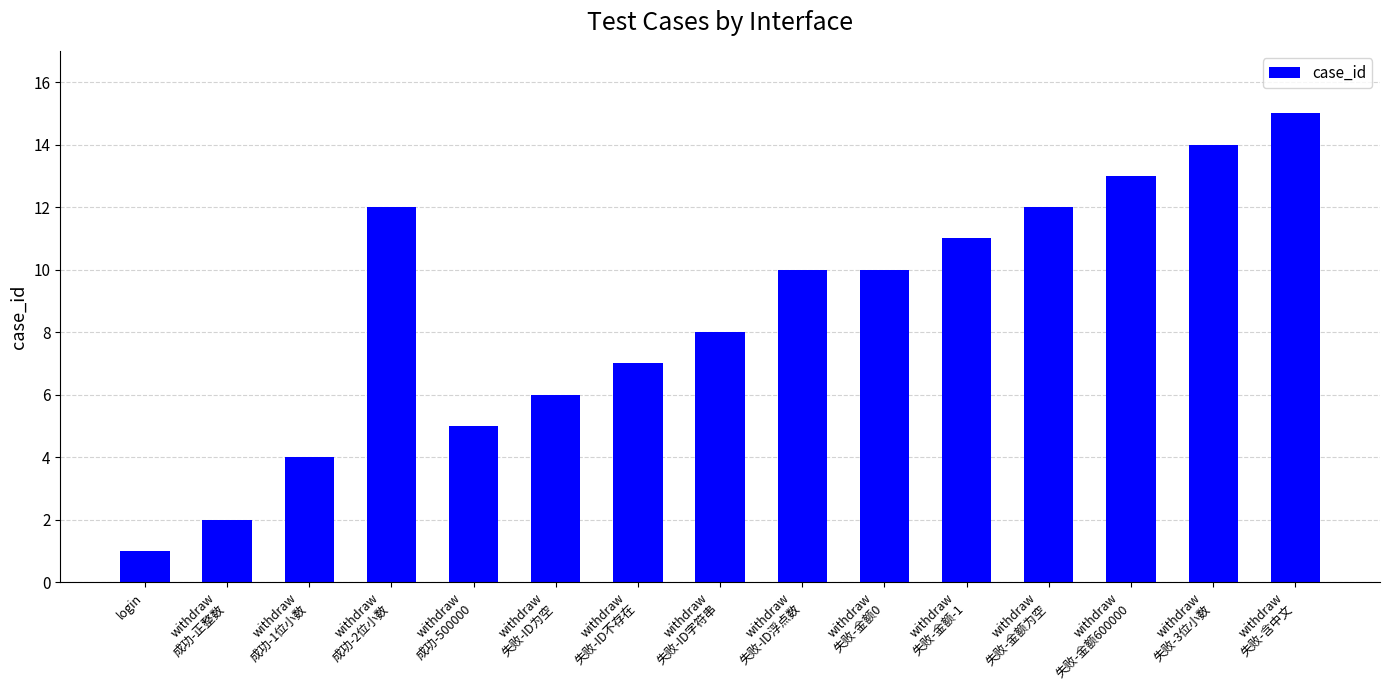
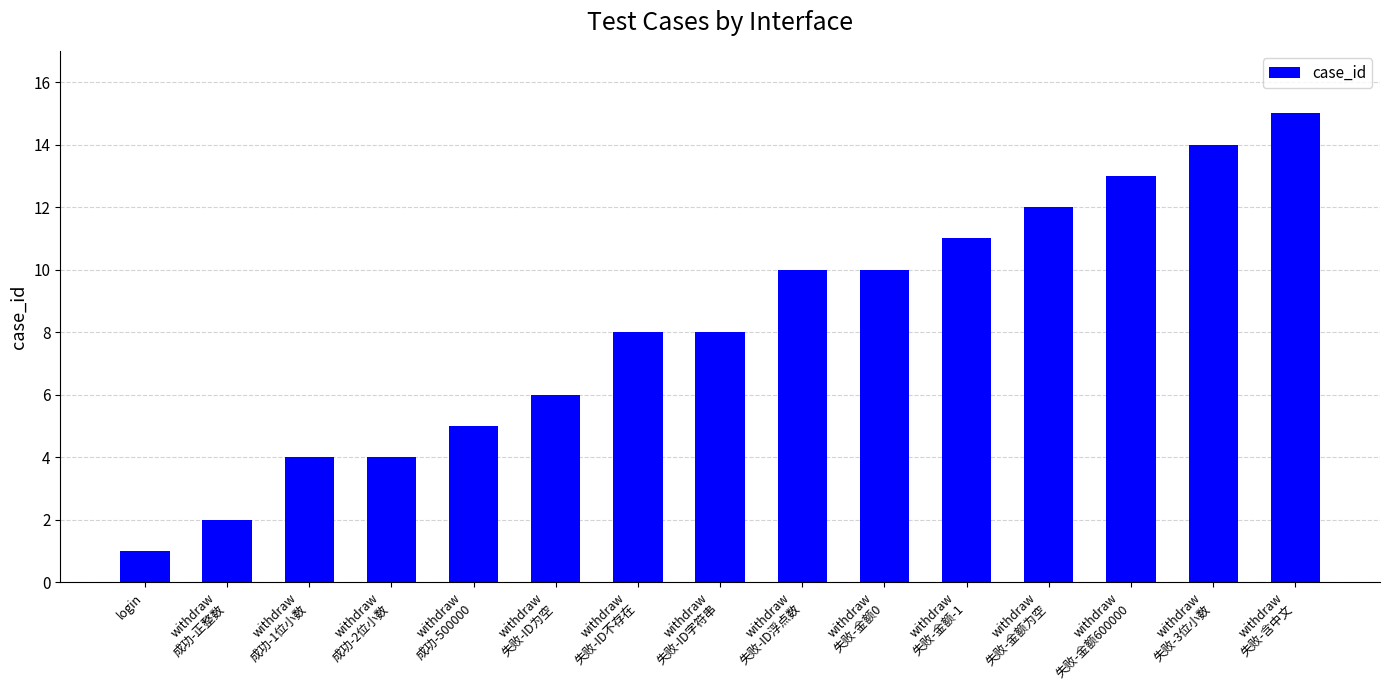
withdraw 成功-2位小数: 12 -> 4
withdraw 失败-ID不存在: 7 -> 8
